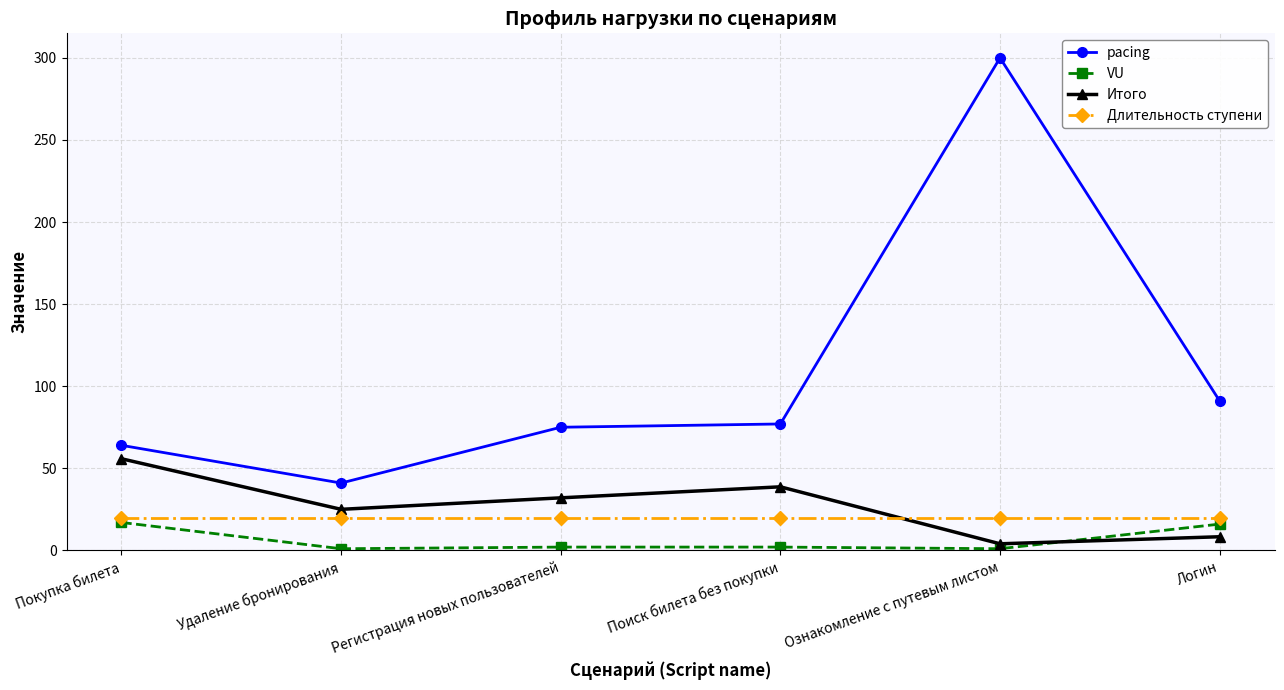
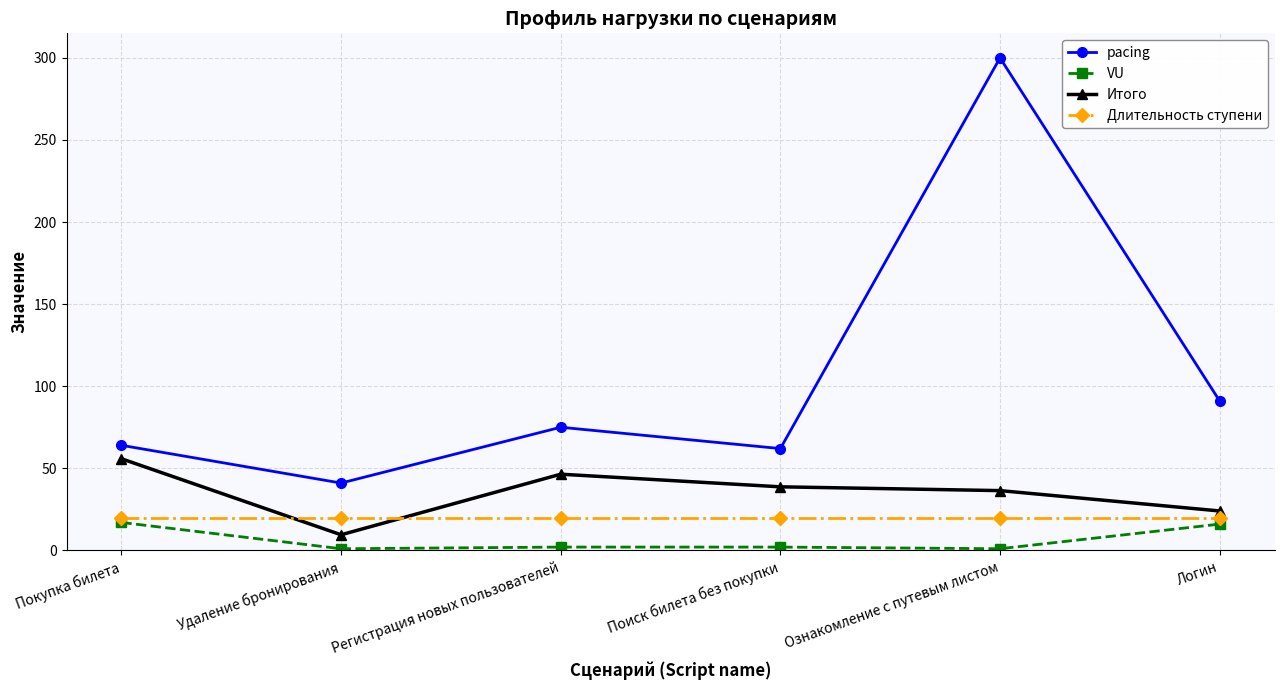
Итого, Удаление бронирования: 25 -> 10
Итого, Регистрация новых пользователей: 32 -> 46
pacing, Поиск билета без покупки: 77 -> 62
Итого, Ознакомление с путевым листом: 4 -> 36
Итого, Логин: 8 -> 24
